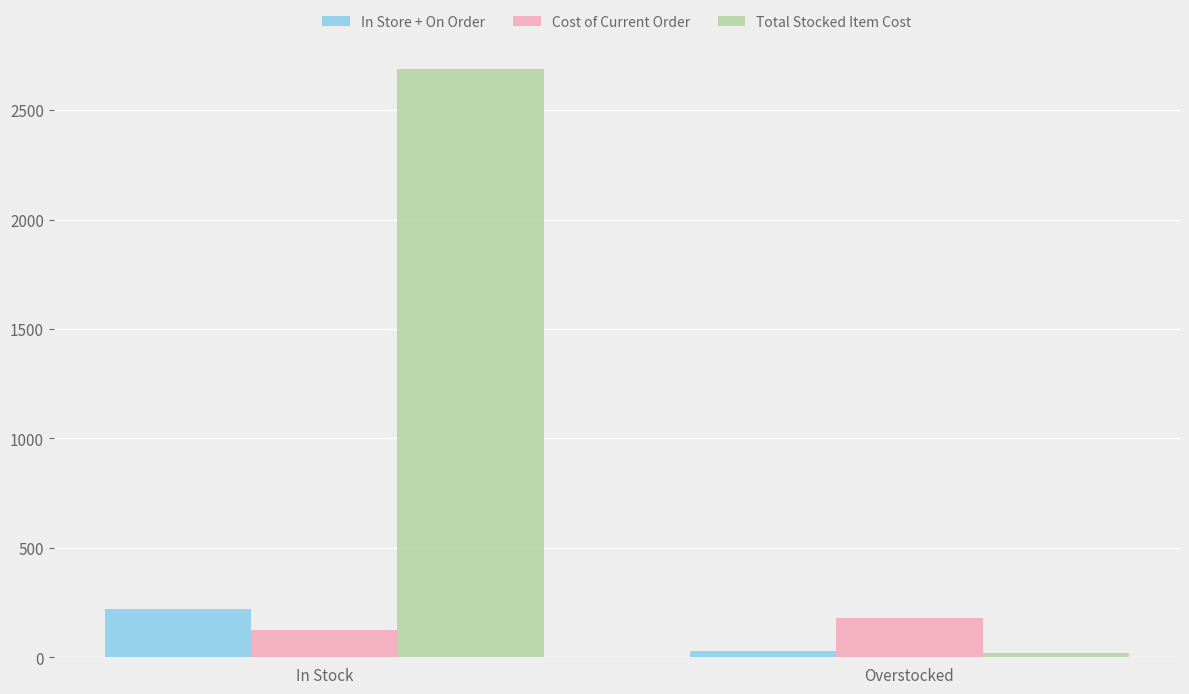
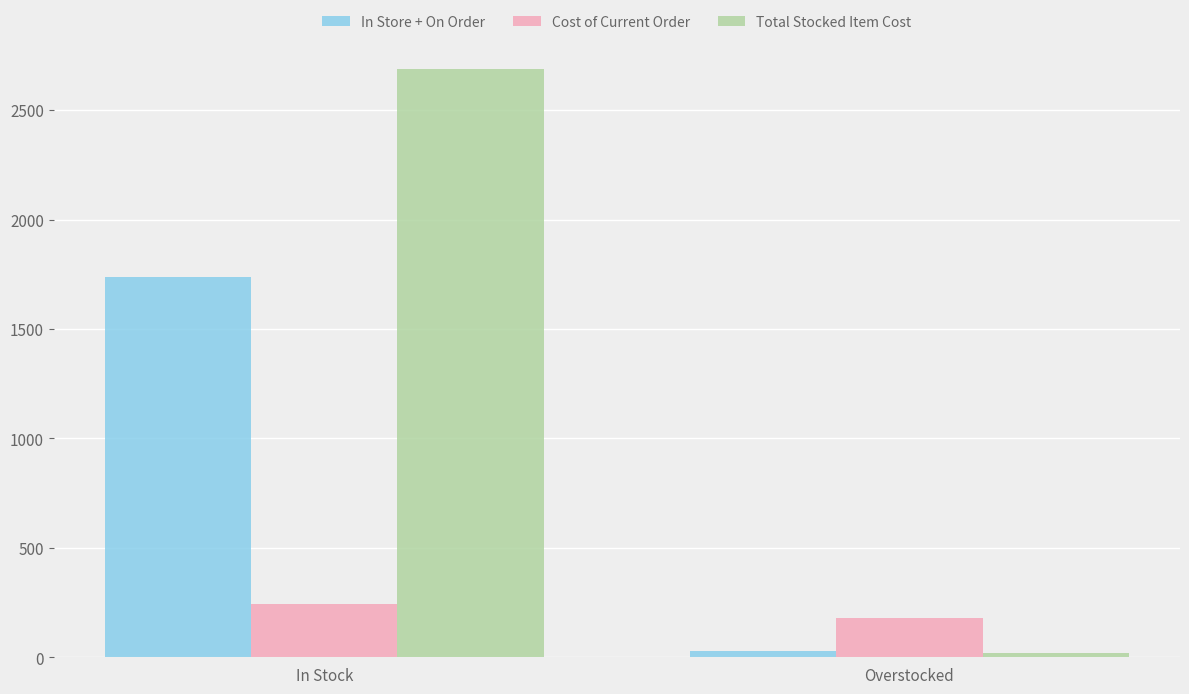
In Store + On Order, In Stock: 220 -> 1740
Cost of Current Order, In Stock: 130 -> 240
